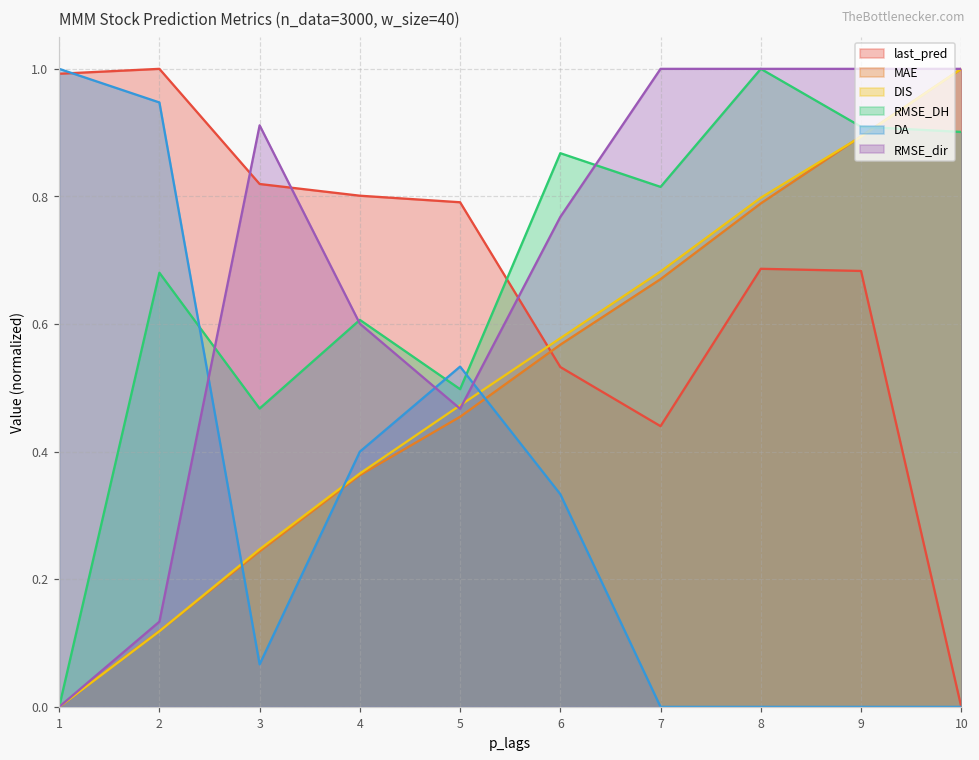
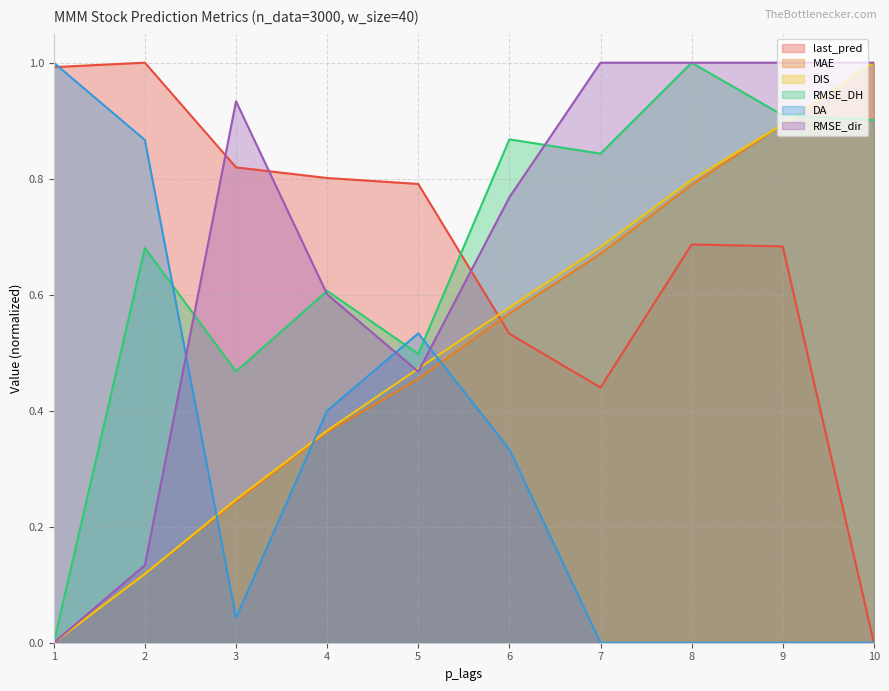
DA, 2: 0.95 -> 0.87
DA, 3: 0.07 -> 0.04
RMSE_dir, 3: 0.91 -> 0.93
RMSE_DH, 7: 0.82 -> 0.84
